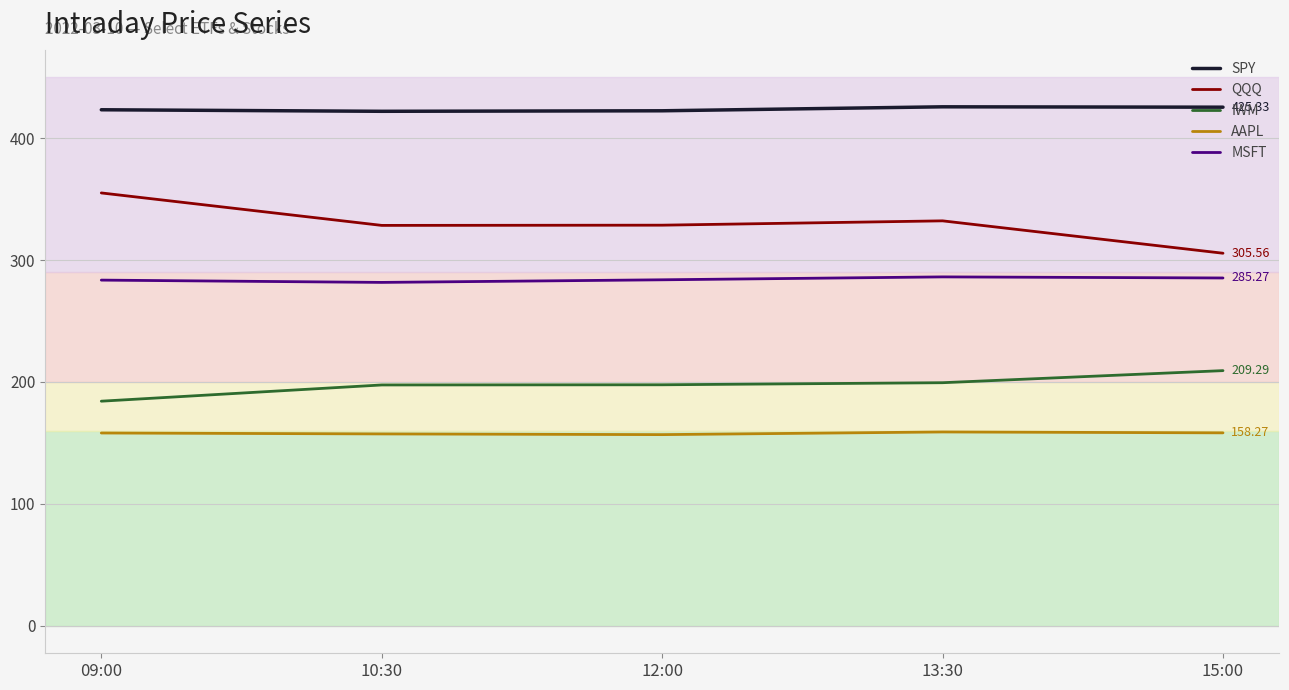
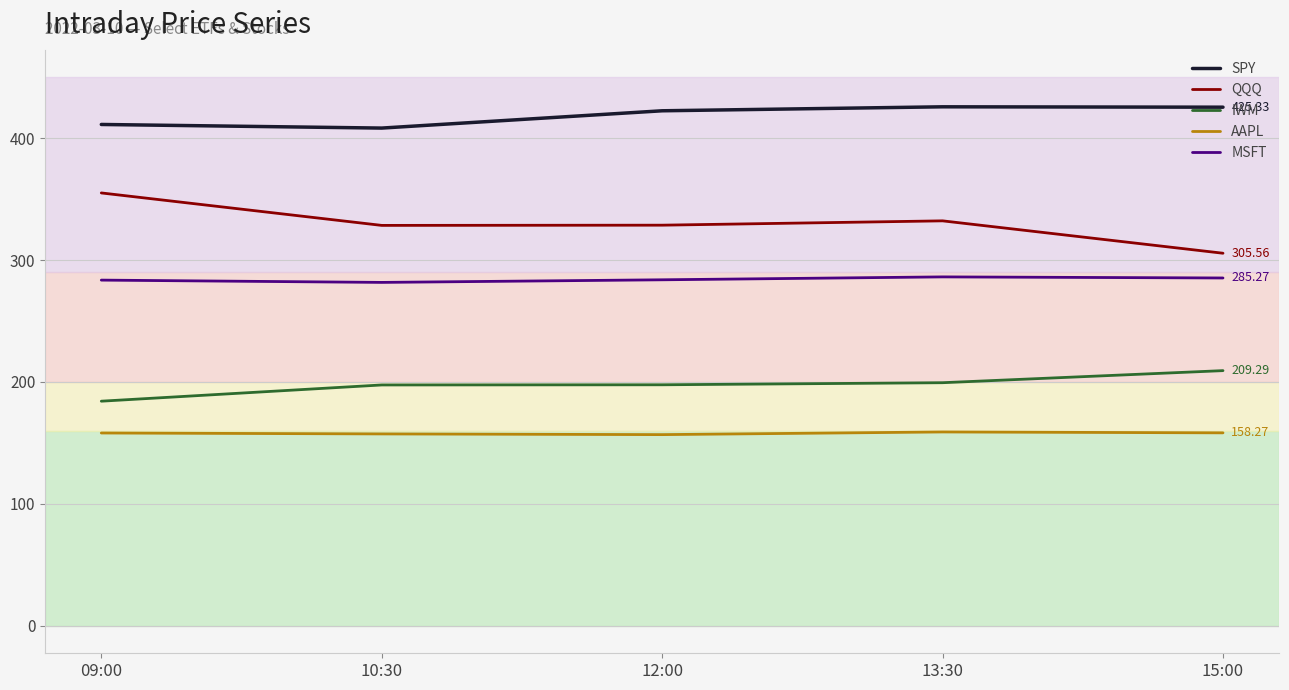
SPY, 09:00: 423 -> 411
SPY, 10:30: 422 -> 408
